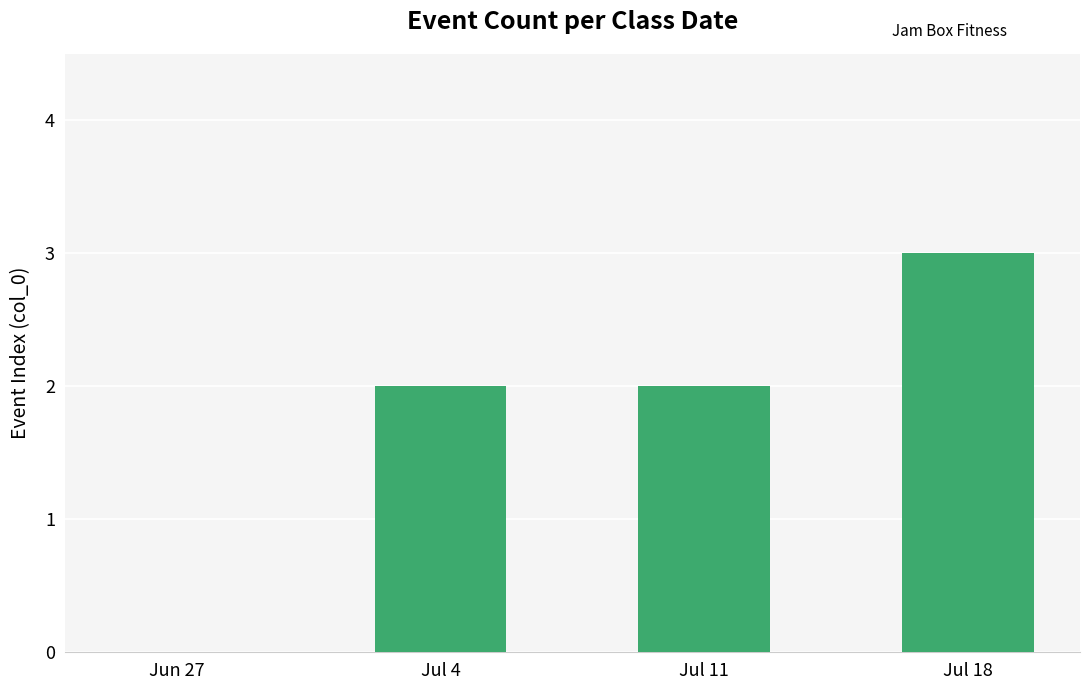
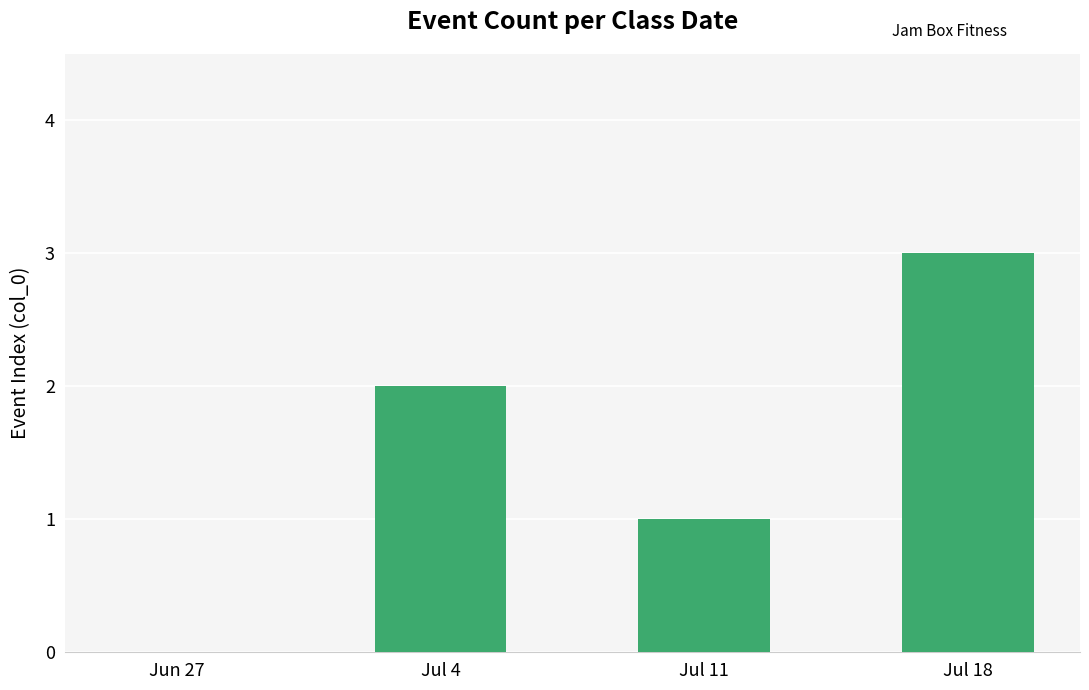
Jul 11: 2 -> 1
